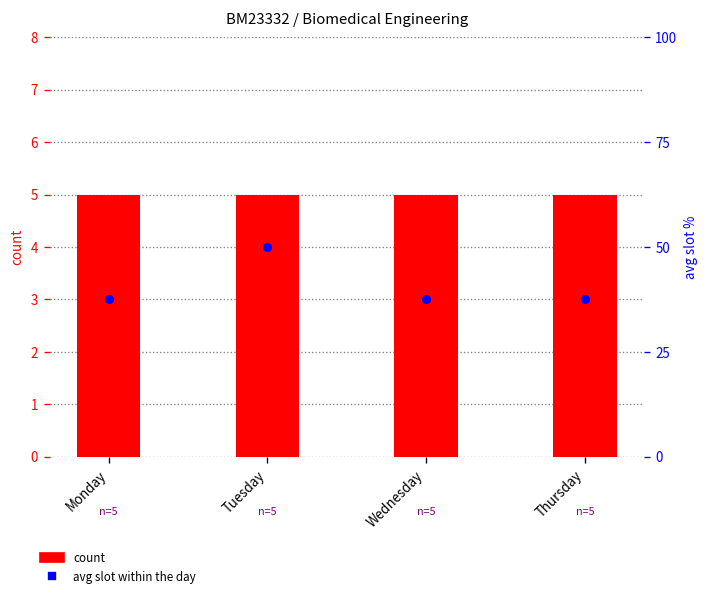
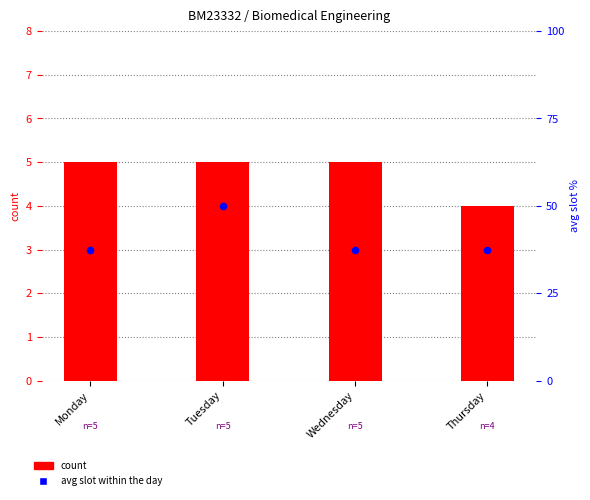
count, Thursday: 5 -> 4
